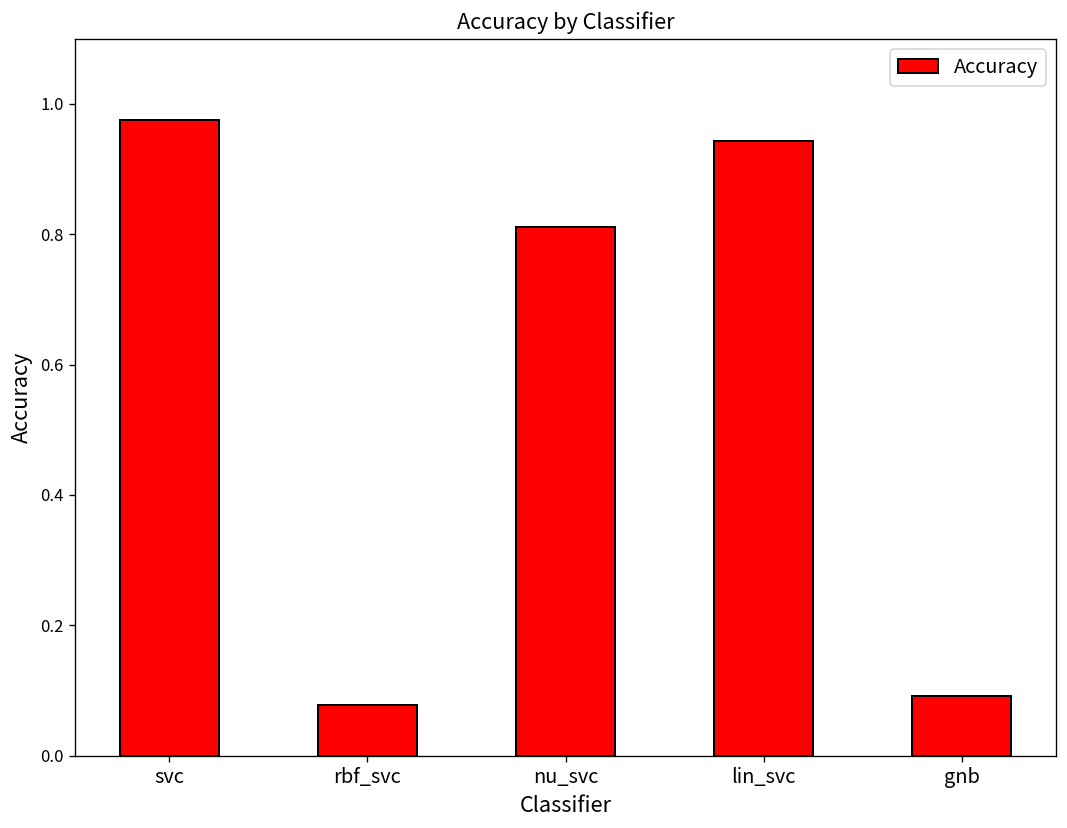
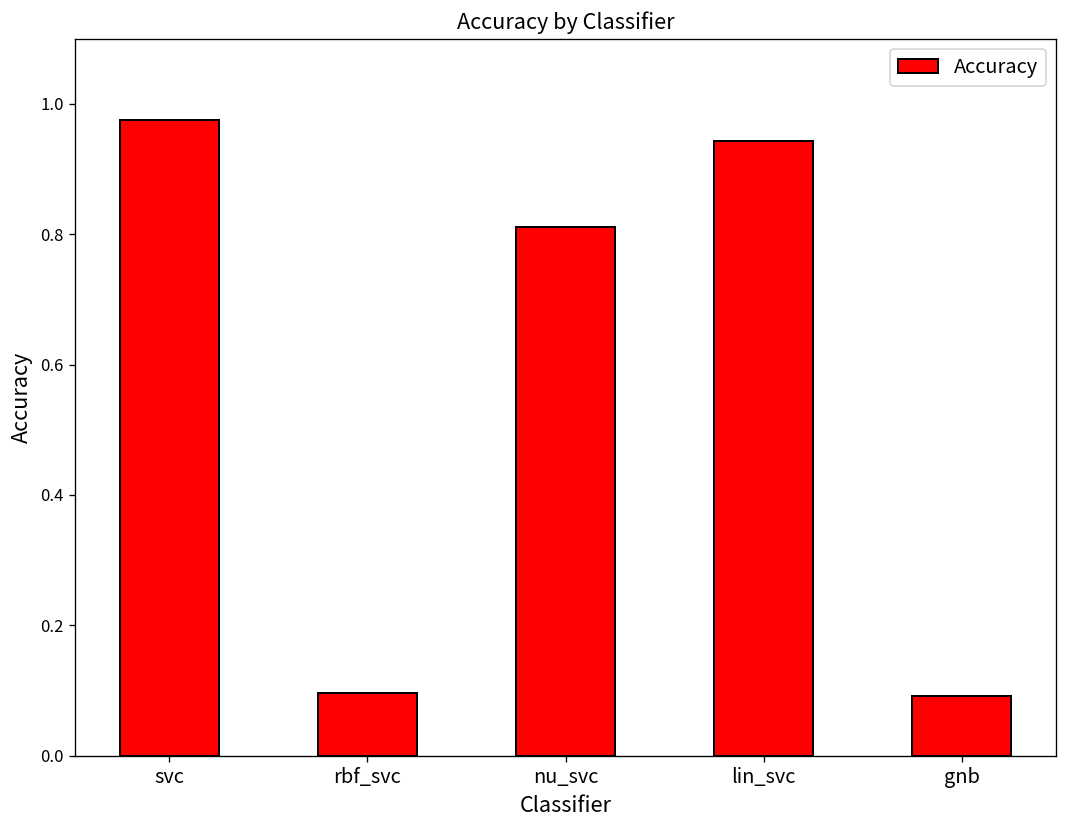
rbf_svc: 0.08 -> 0.10
